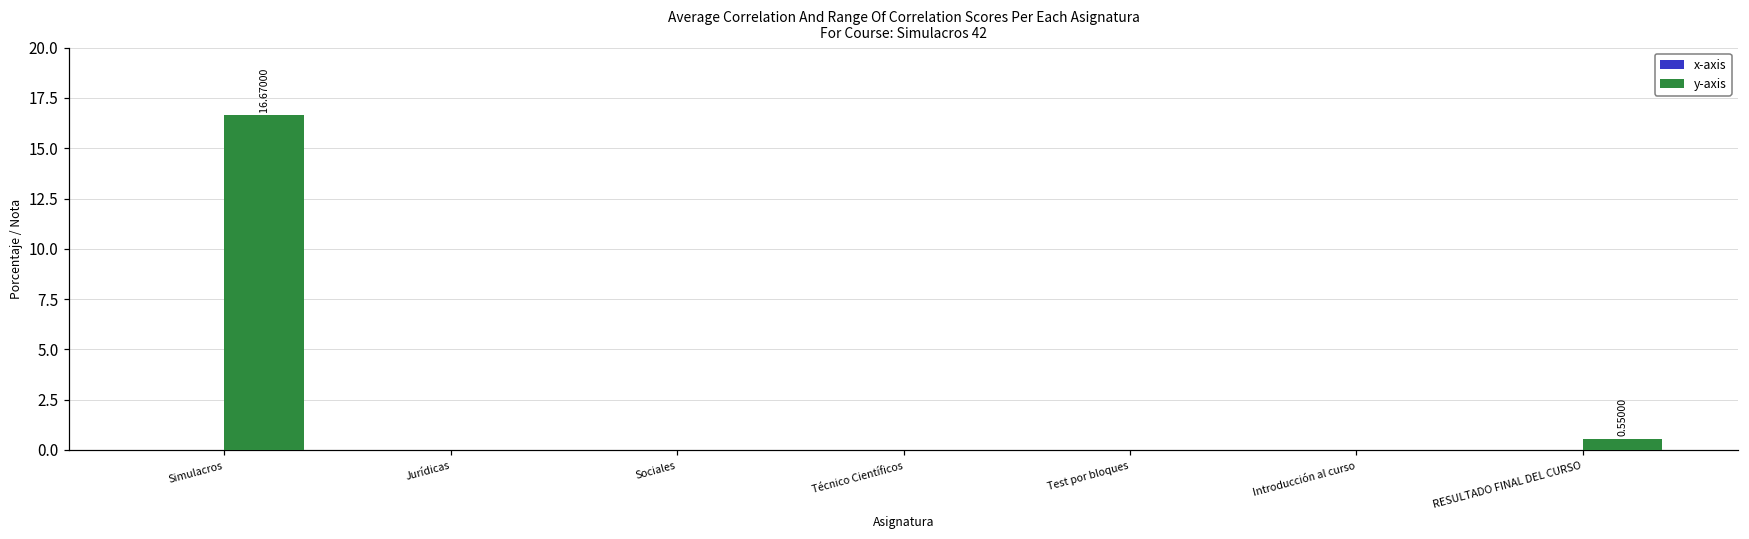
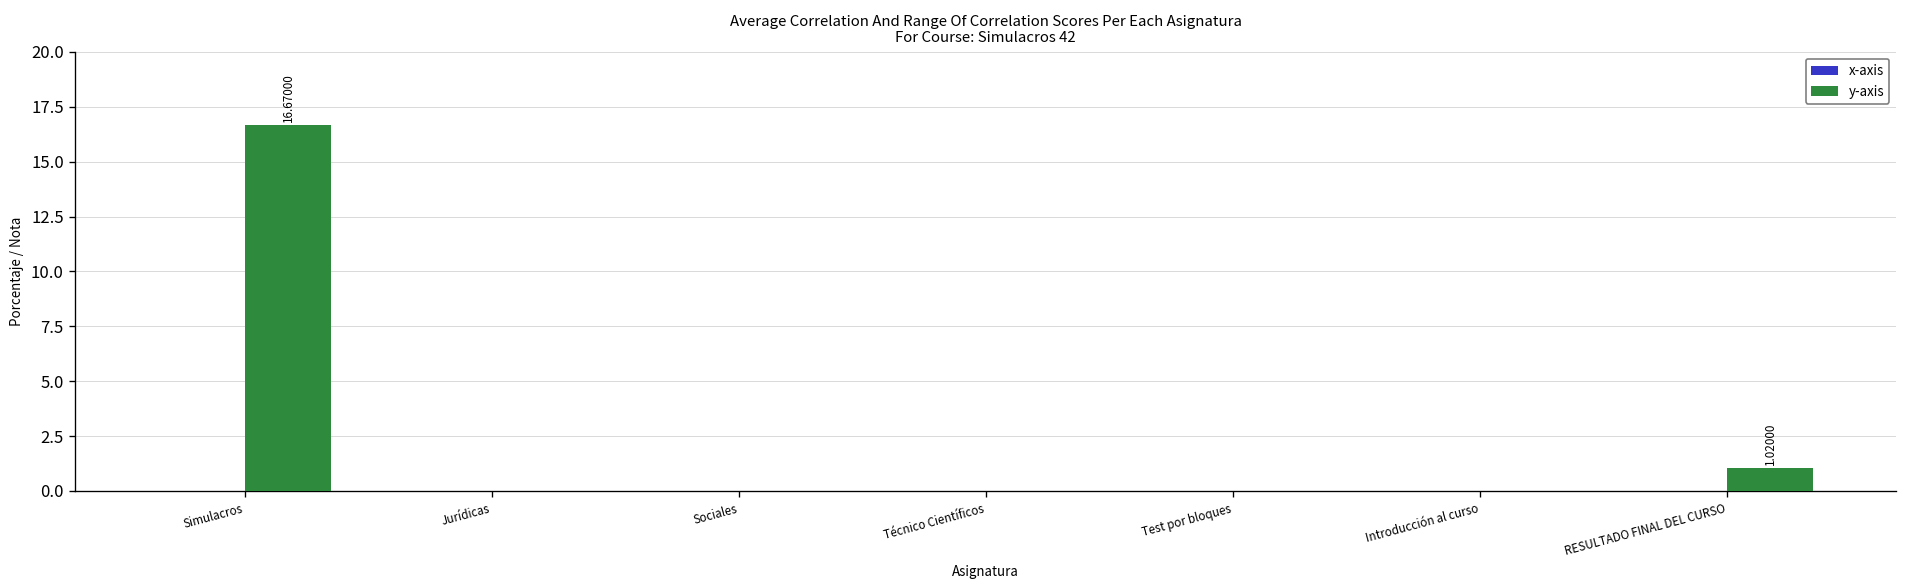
y-axis, RESULTADO FINAL DEL CURSO: 0.55000 -> 1.02000
